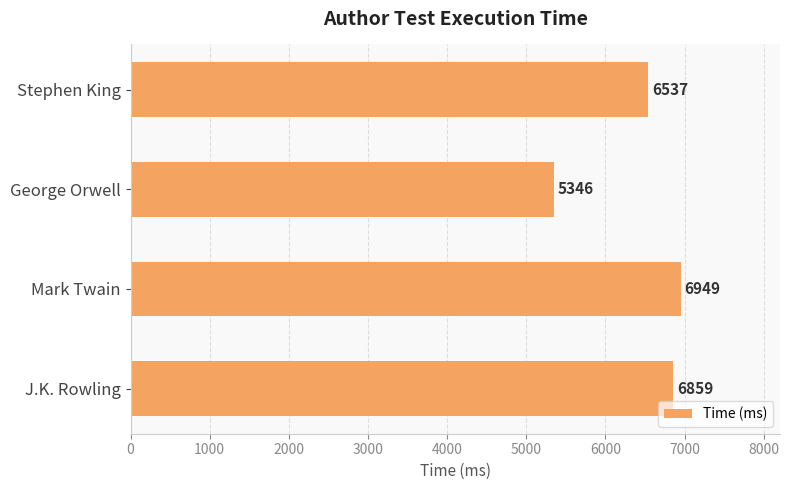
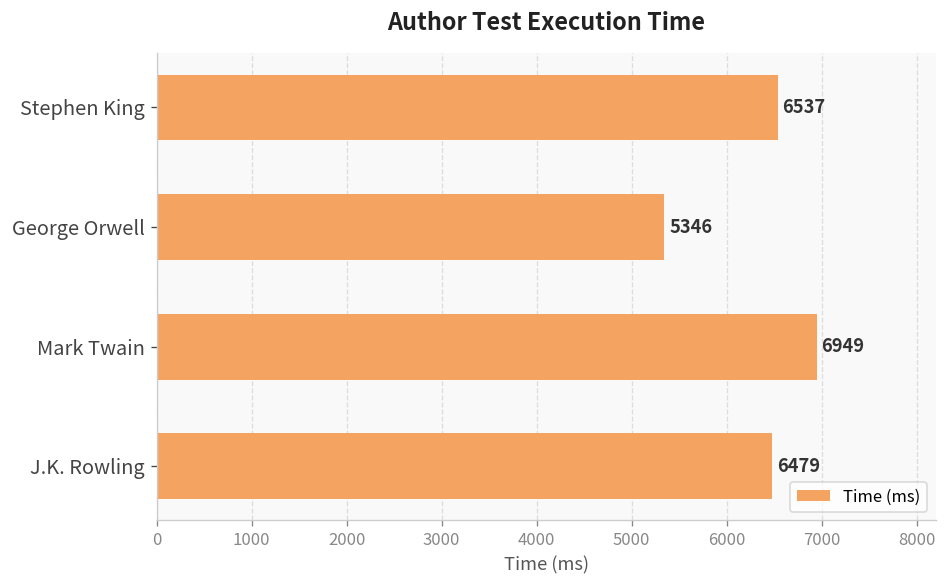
J.K. Rowling: 6859 -> 6479
